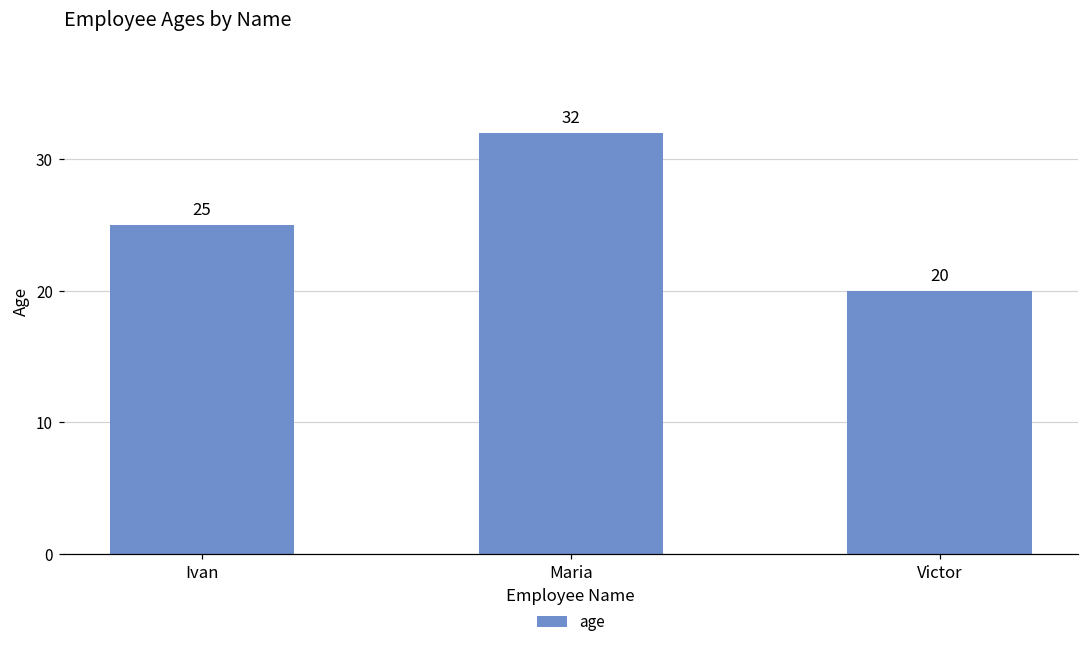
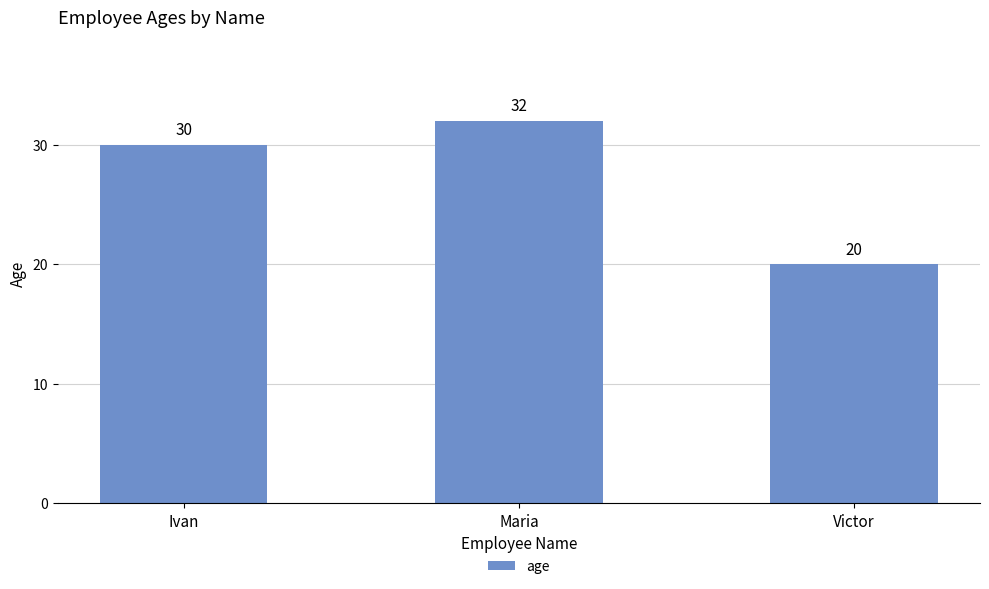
Ivan: 25 -> 30
